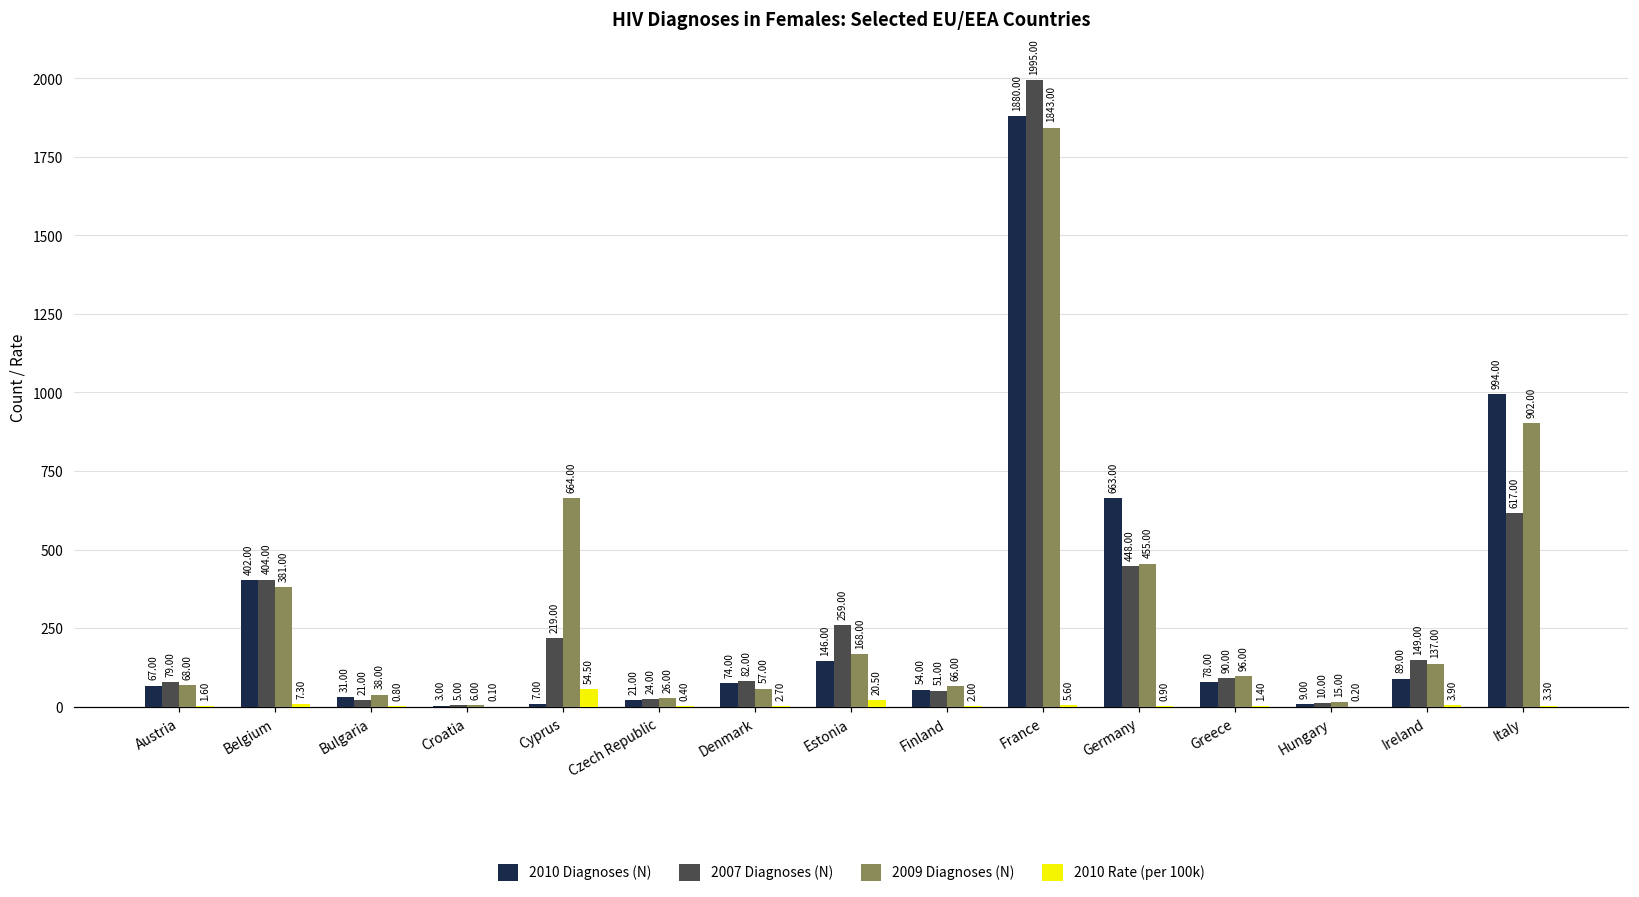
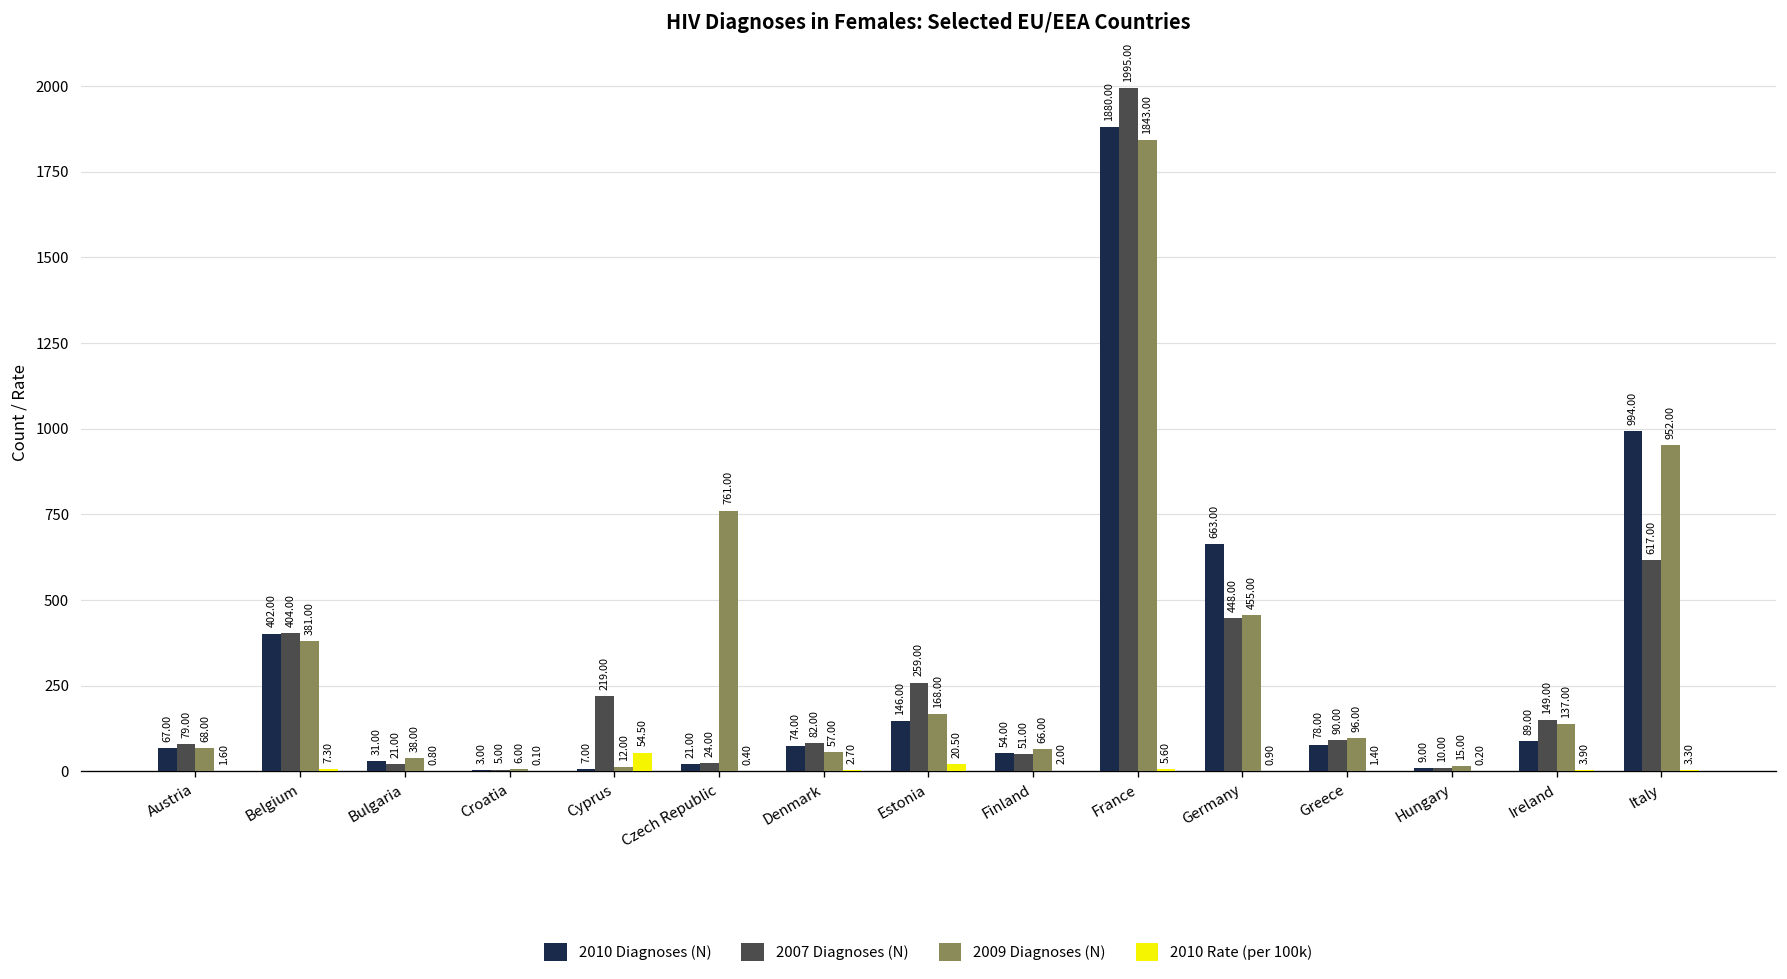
2009 Diagnoses (N), Cyprus: 664.00 -> 12.00
2009 Diagnoses (N), Czech Republic: 26.00 -> 761.00
2009 Diagnoses (N), Italy: 902.00 -> 952.00
